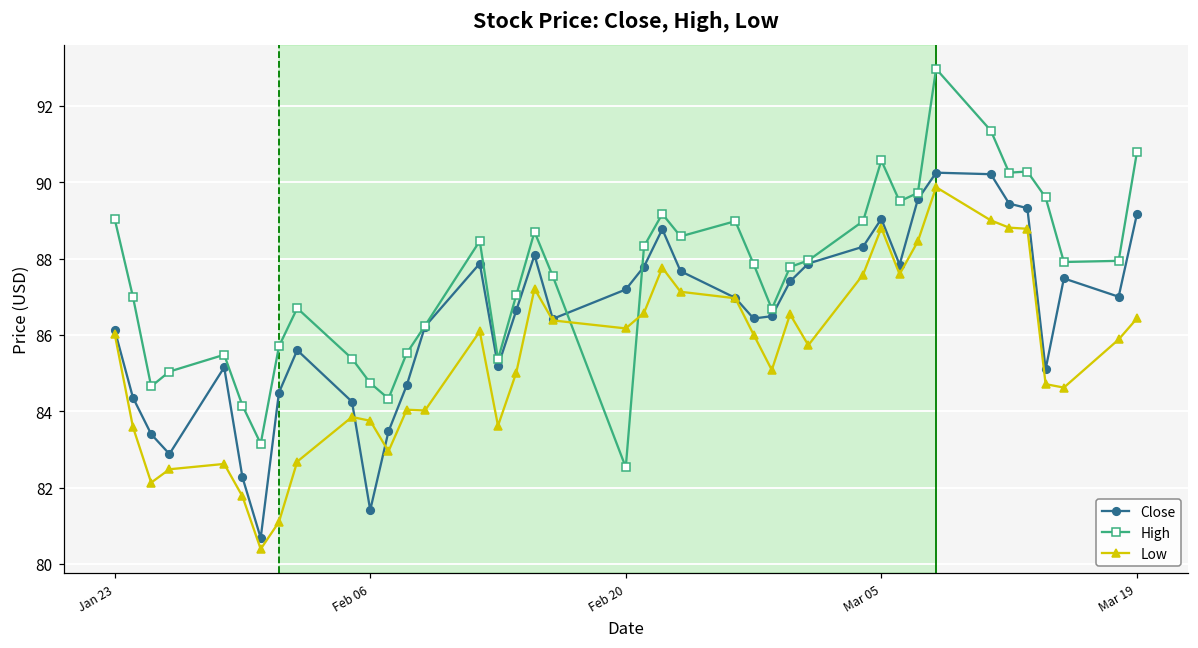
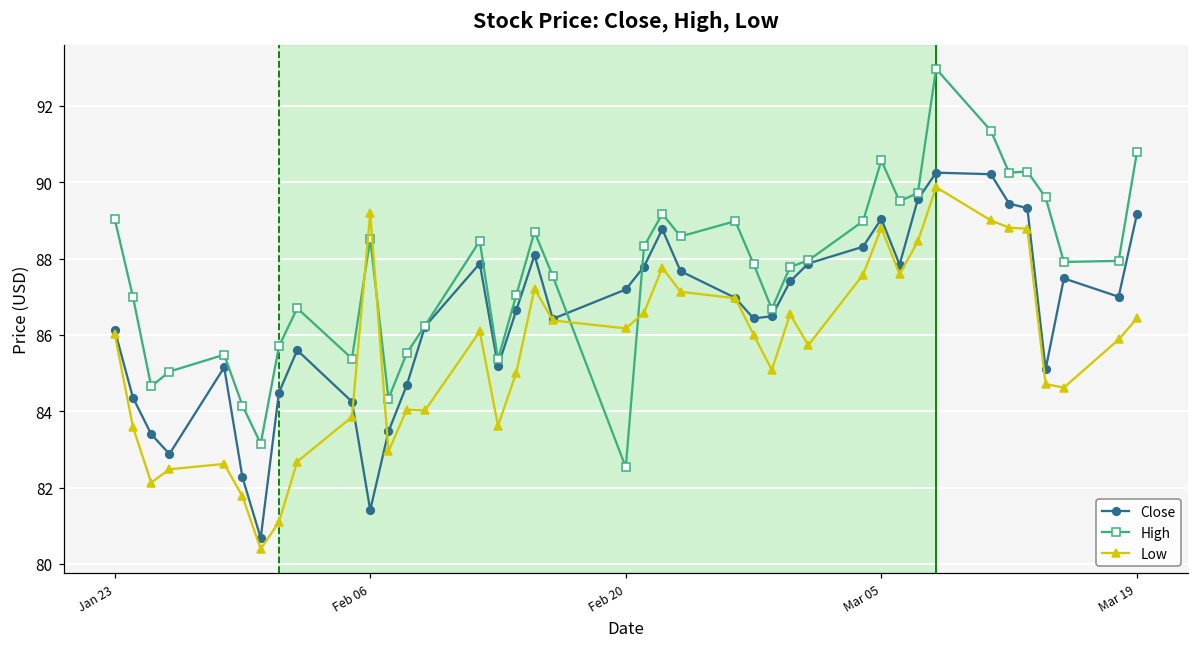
High, Feb 06: 84.7 -> 88.5
Low, Feb 06: 83.8 -> 89.2
